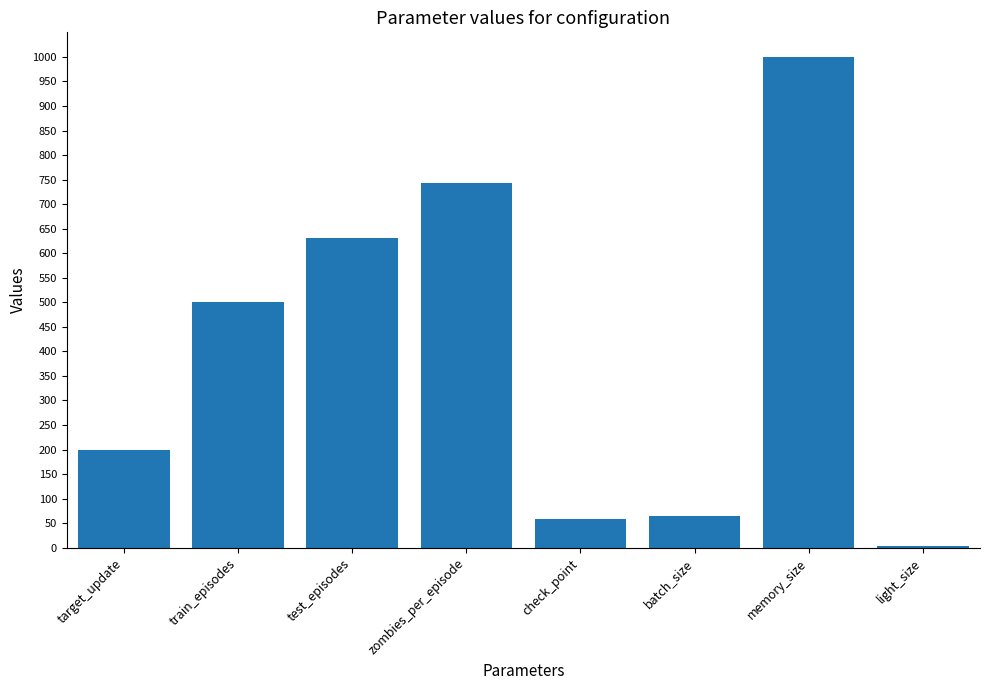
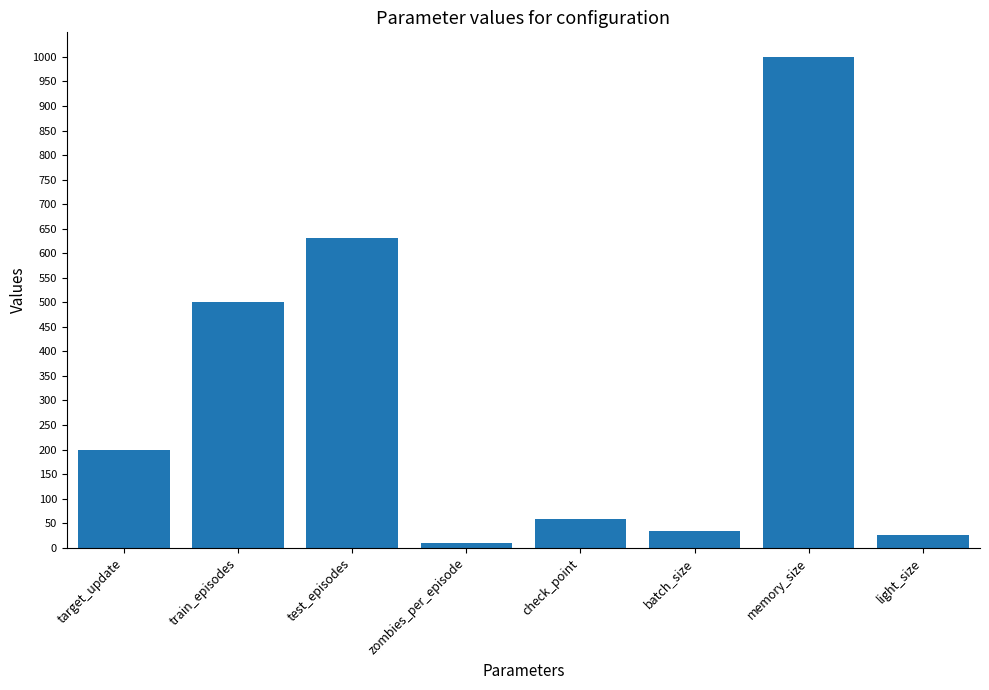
zombies_per_episode: 740 -> 10
batch_size: 60 -> 30
light_size: 0 -> 30
